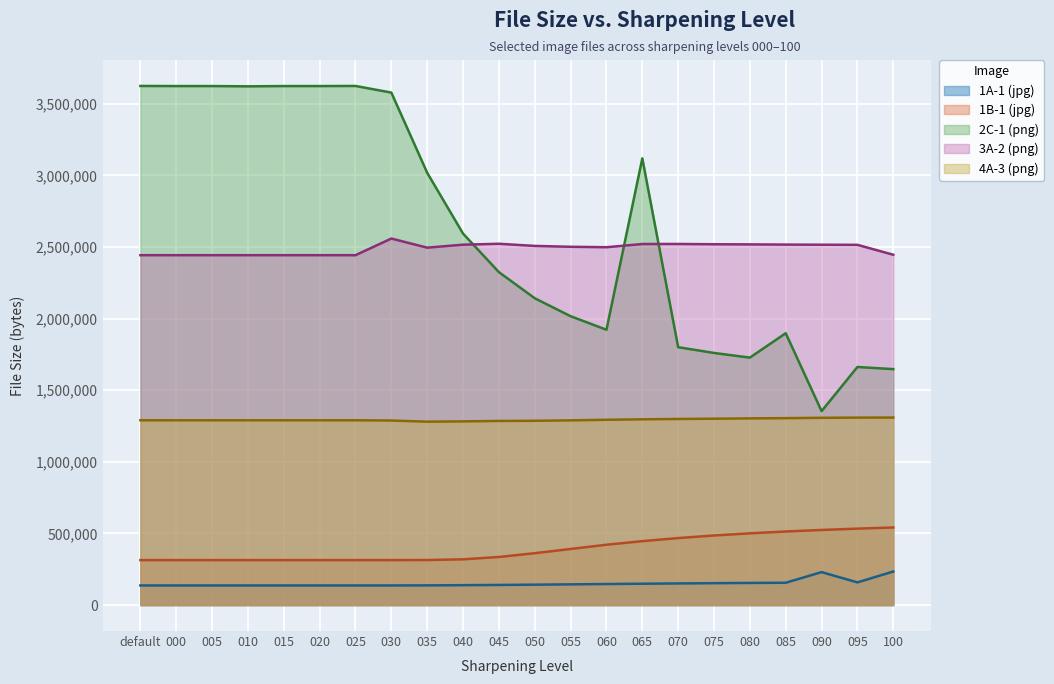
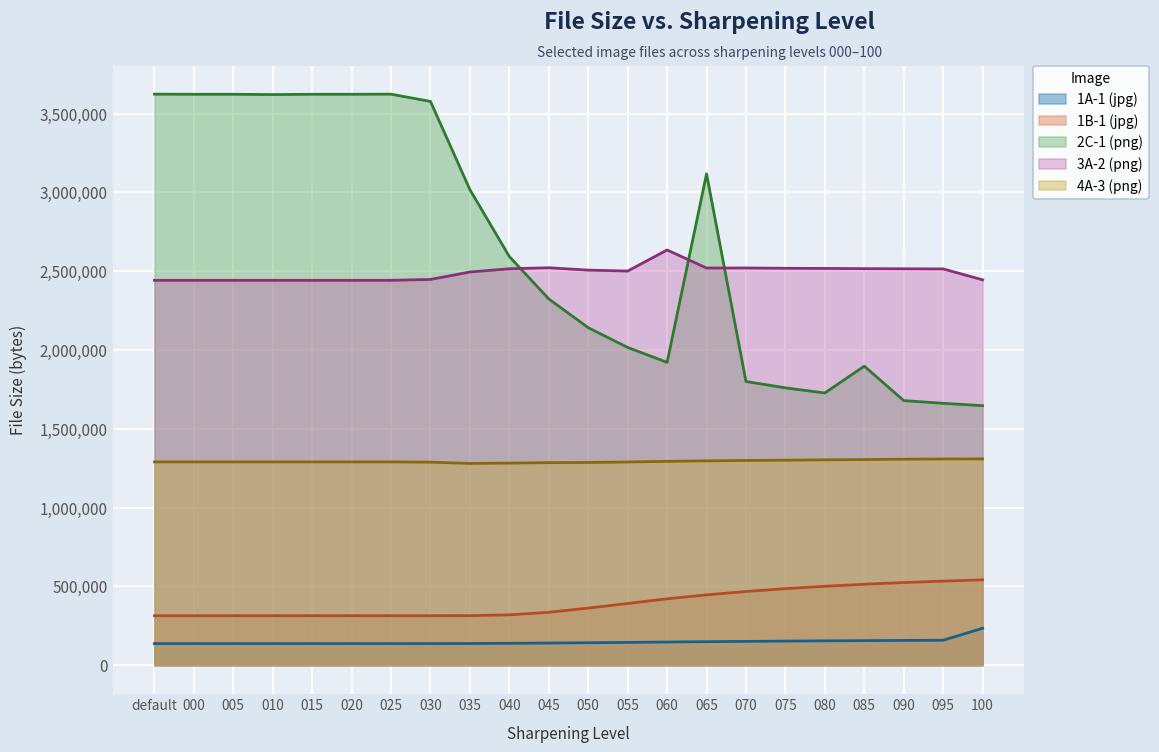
3A-2 (png), 030: 2,560,000 -> 2,450,000
3A-2 (png), 060: 2,500,000 -> 2,640,000
1A-1 (jpg), 090: 230,000 -> 160,000
2C-1 (png), 090: 1,350,000 -> 1,680,000
